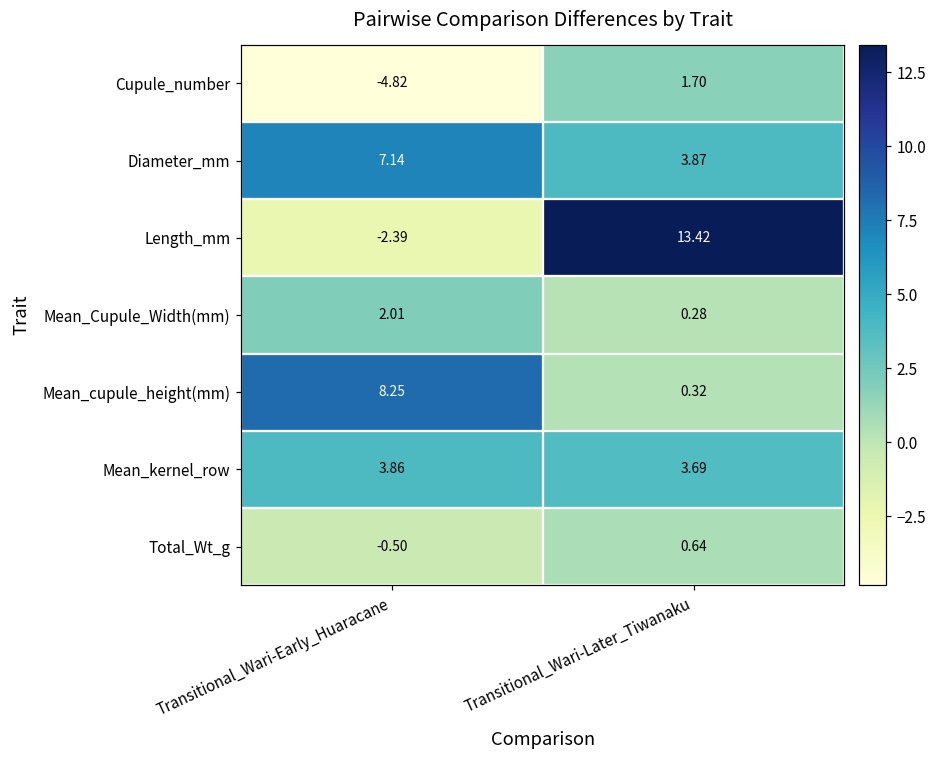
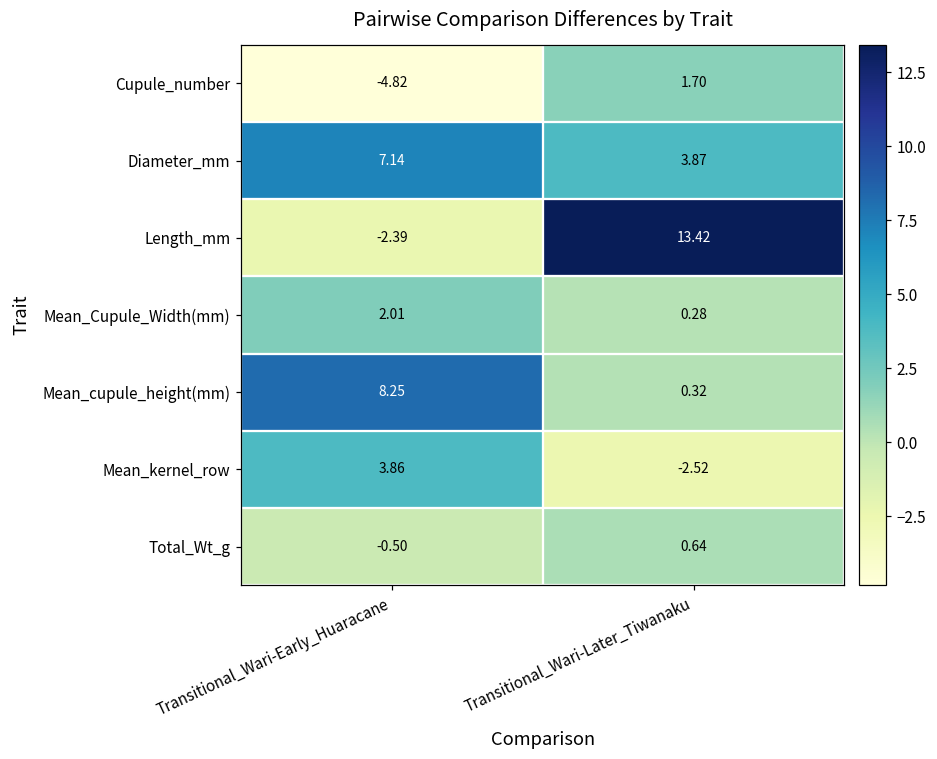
Mean_kernel_row, Transitional_Wari-Later_Tiwanaku: 3.69 -> -2.52
